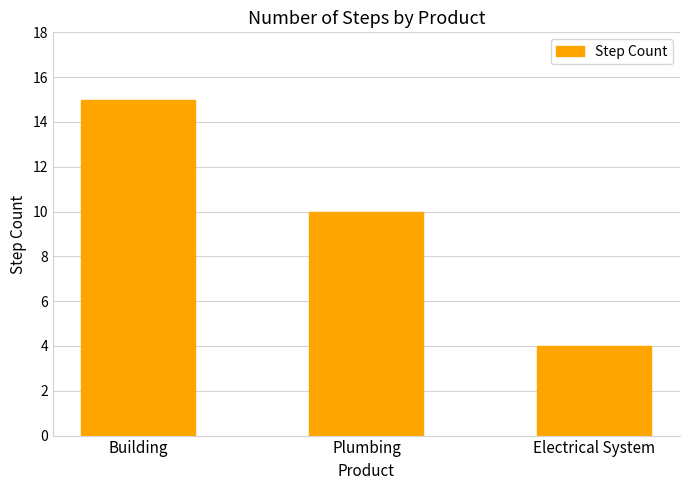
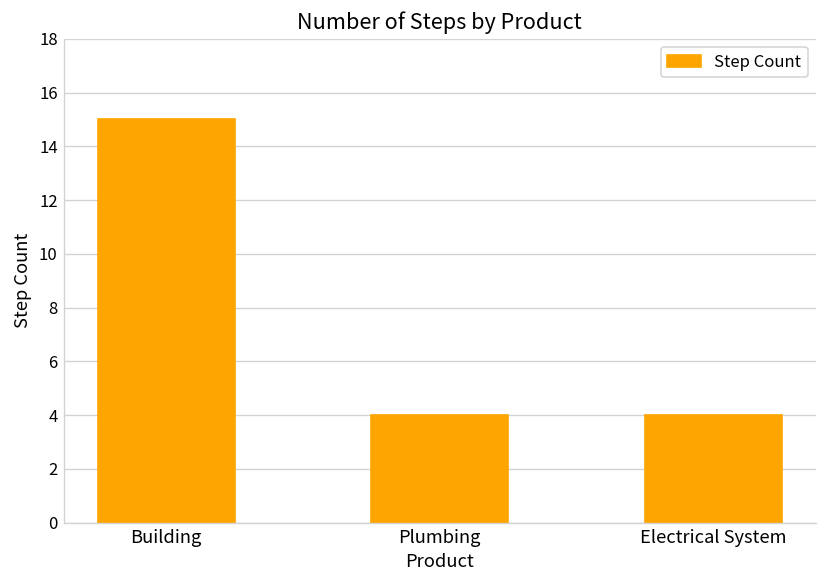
Plumbing: 10 -> 4
